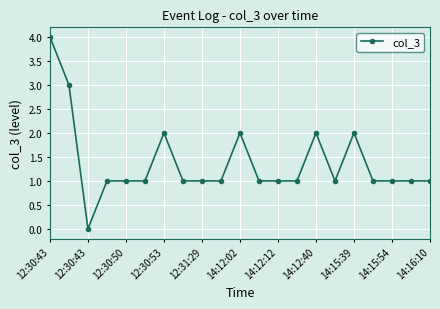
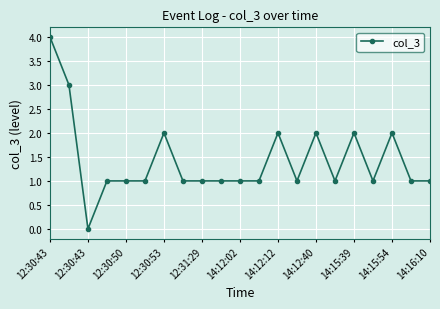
14:12:02: 2 -> 1
14:12:12: 1 -> 2
14:15:54: 1 -> 2
